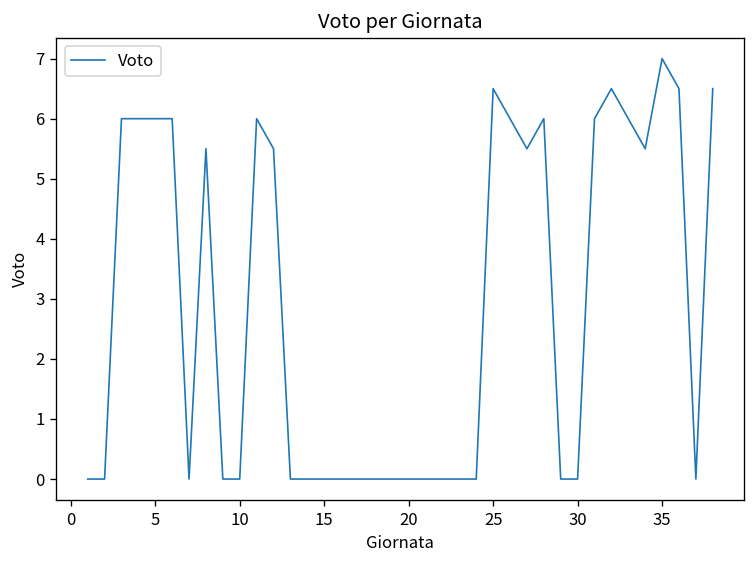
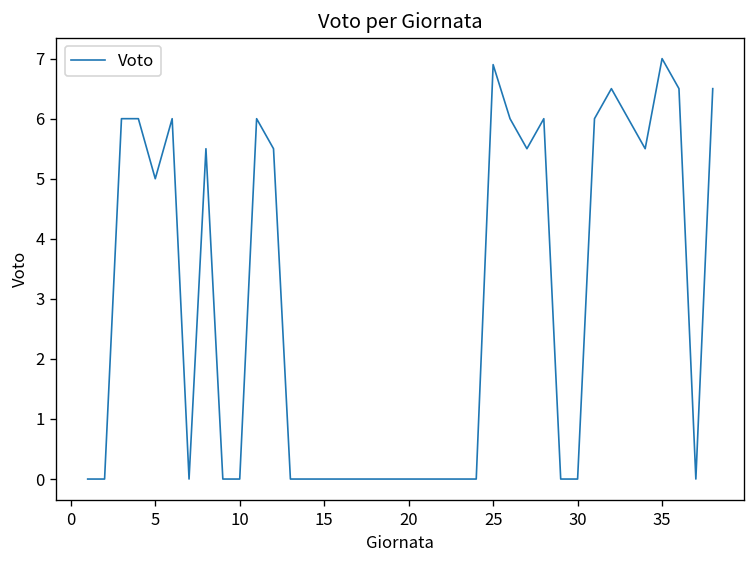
5: 6 -> 5
25: 6.5 -> 6.9
